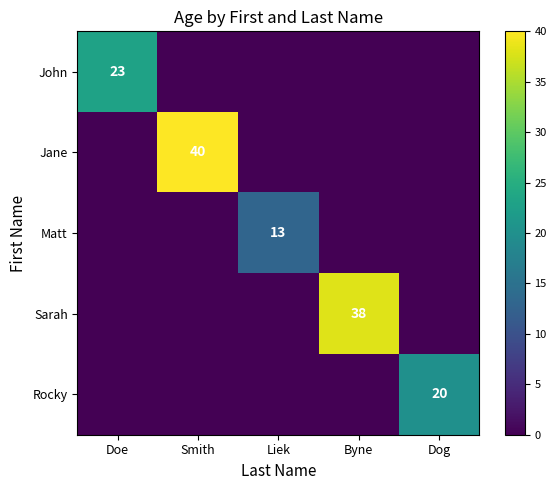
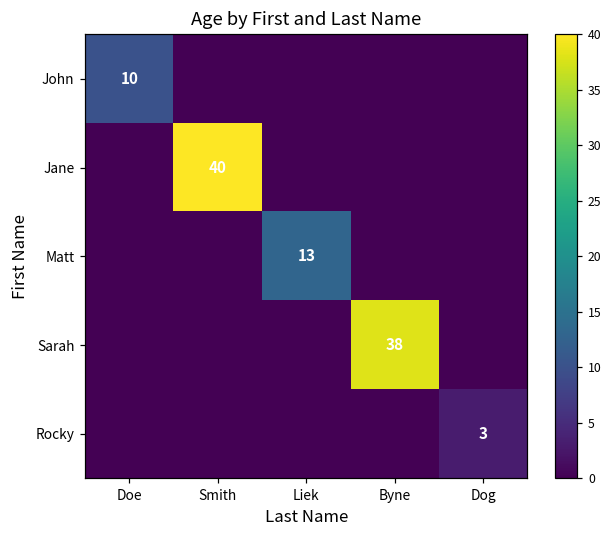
John, Doe: 23 -> 10
Rocky, Dog: 20 -> 3
